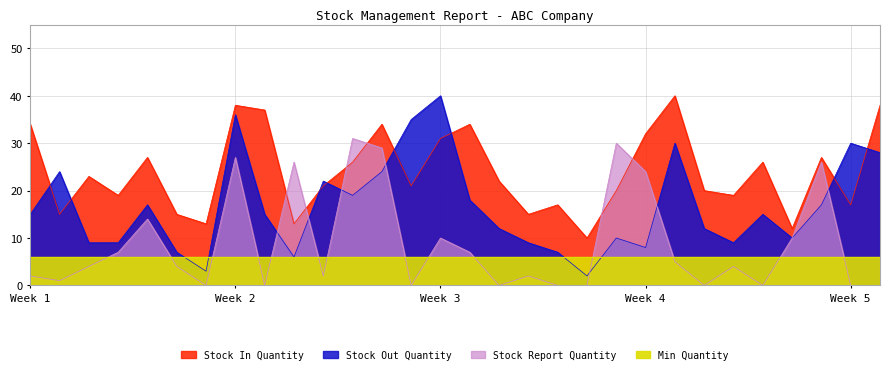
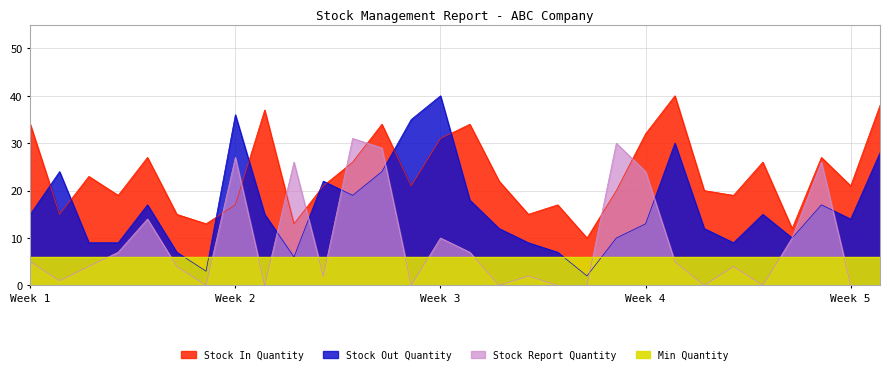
Stock Report Quantity, Week 1: 2 -> 5
Stock In Quantity, Week 2: 38 -> 17
Stock Out Quantity, Week 4: 8 -> 13
Stock In Quantity, Week 5: 17 -> 21
Stock Out Quantity, Week 5: 30 -> 14
